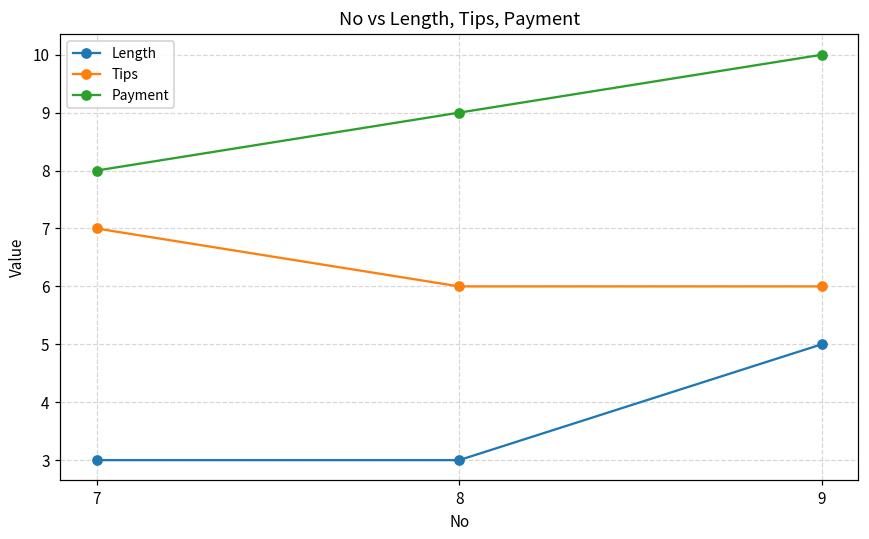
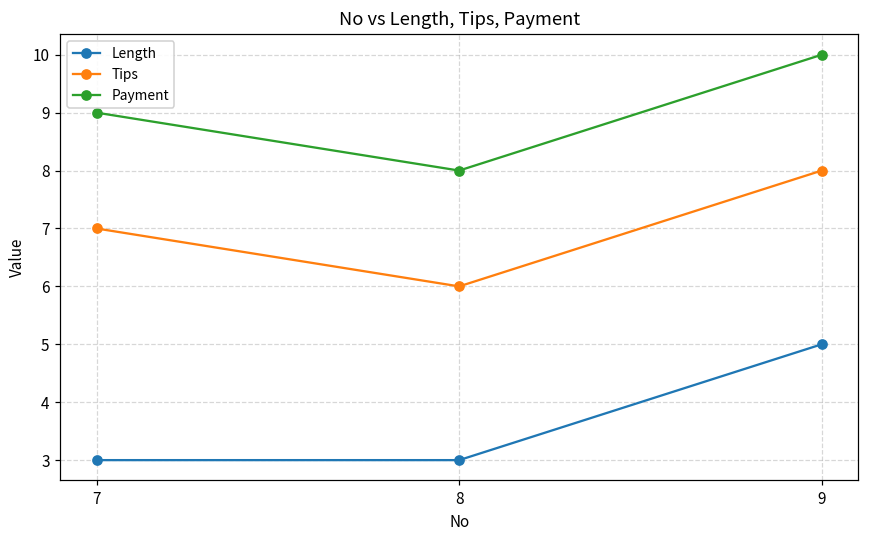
Payment, 7: 8 -> 9
Payment, 8: 9 -> 8
Tips, 9: 6 -> 8
